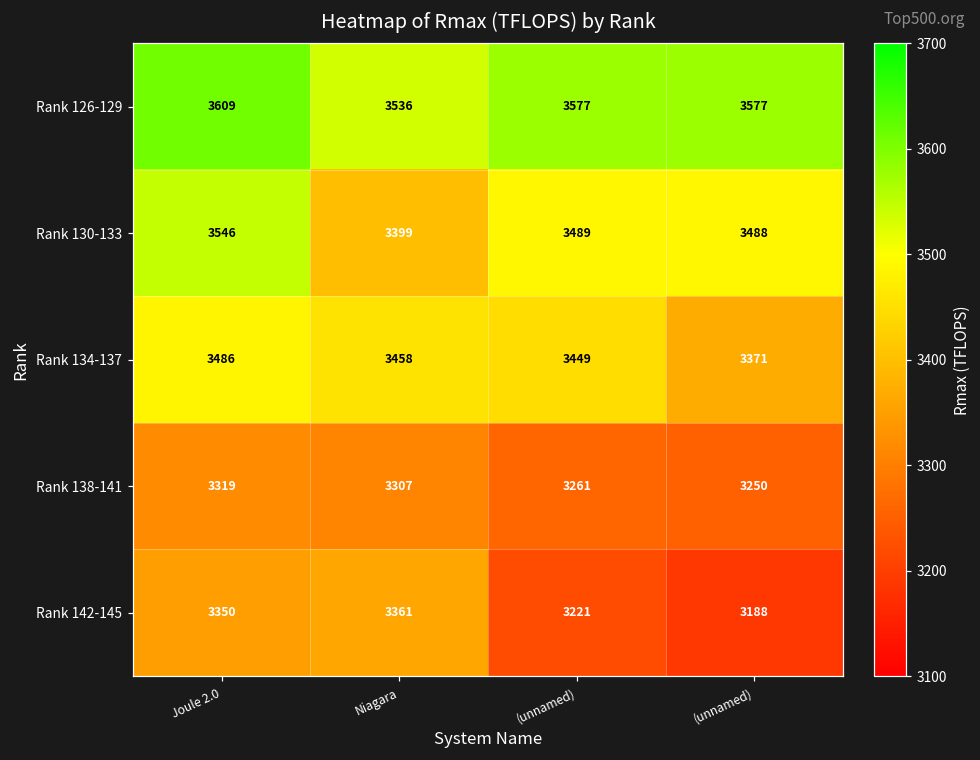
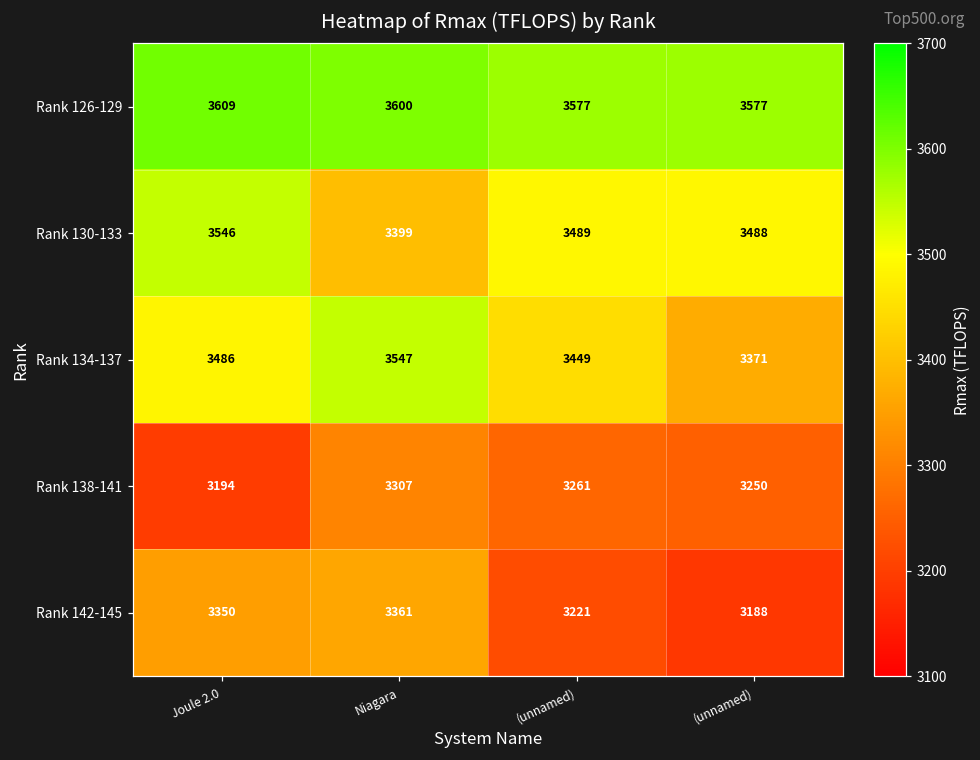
Rank 126-129, Niagara: 3536 -> 3600
Rank 134-137, Niagara: 3458 -> 3547
Rank 138-141, Joule 2.0: 3319 -> 3194
